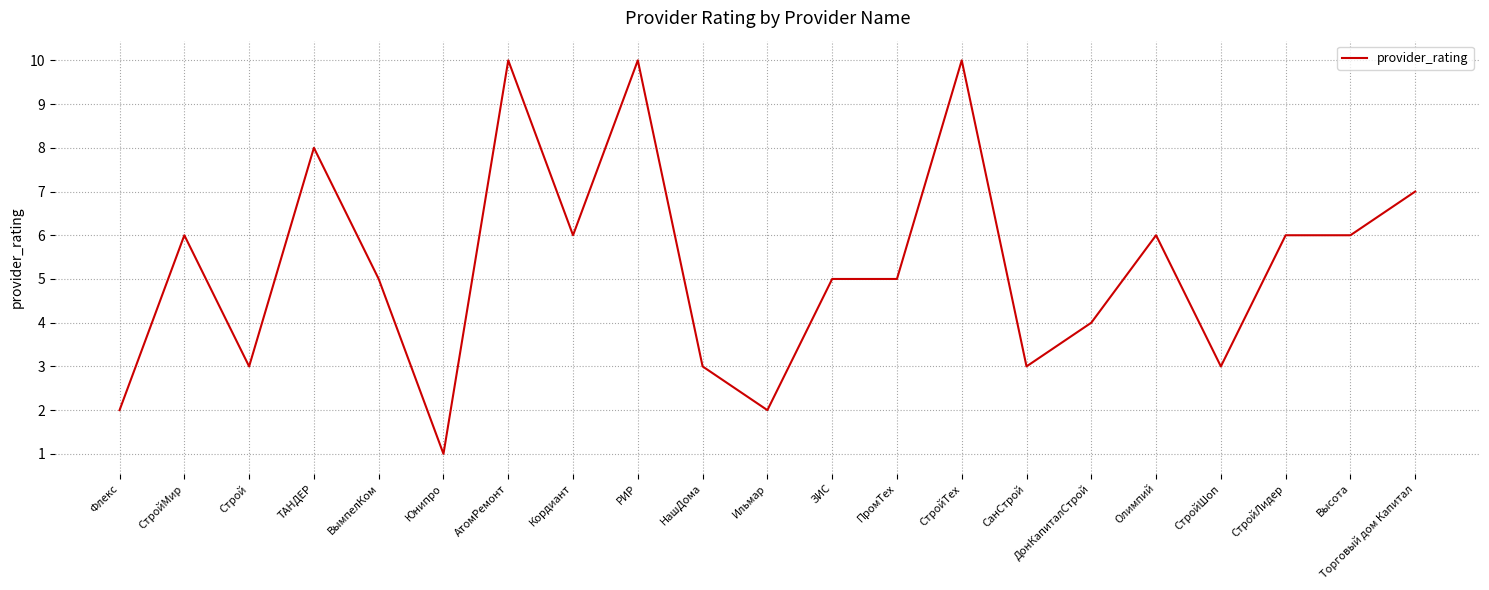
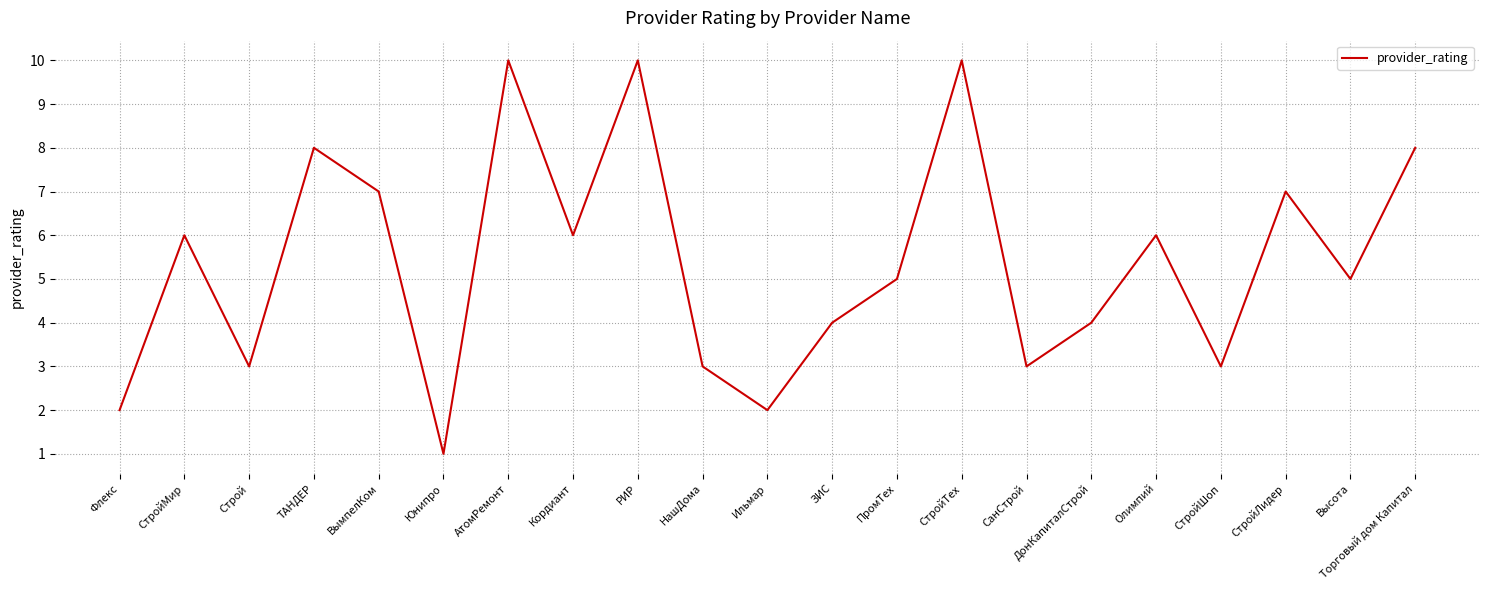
ВымпелКом: 5 -> 7
ЗИС: 5 -> 4
СтройЛидер: 6 -> 7
Высота: 6 -> 5
Торговый дом Капитал: 7 -> 8
